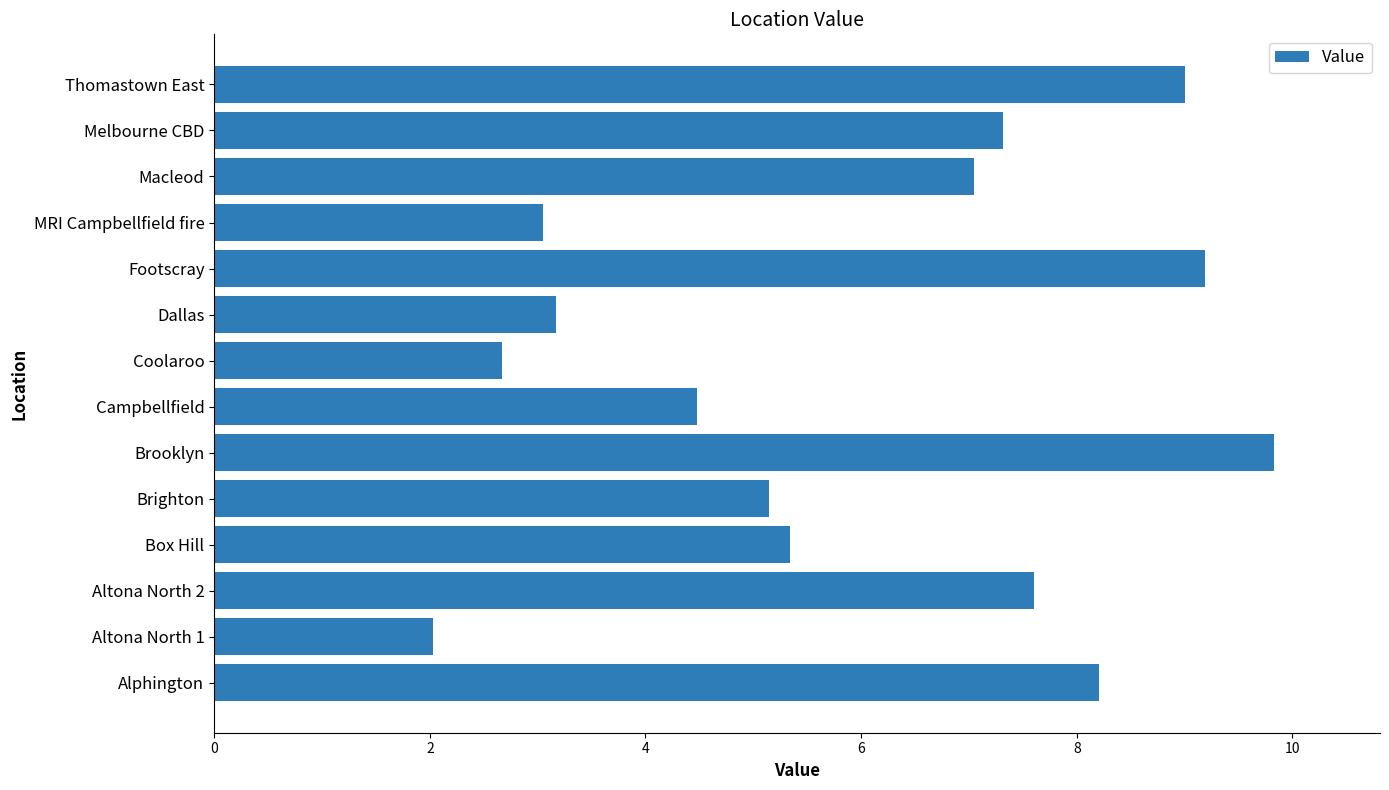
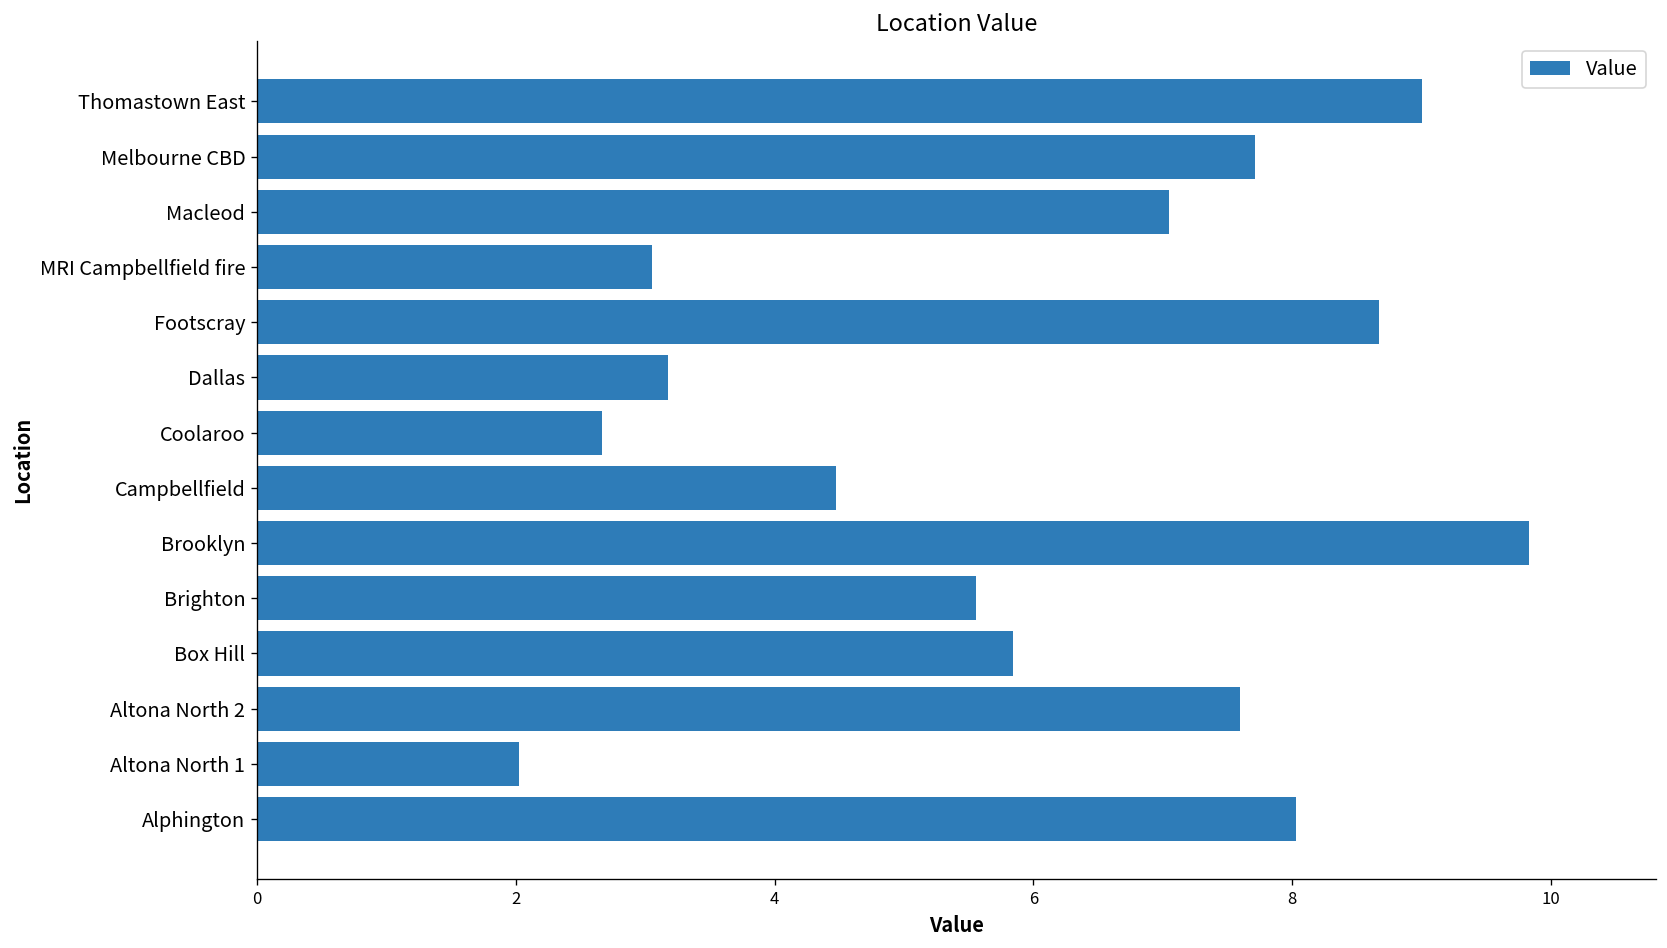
Melbourne CBD: 7.31 -> 7.71
Footscray: 9.19 -> 8.67
Brighton: 5.15 -> 5.56
Box Hill: 5.34 -> 5.84
Alphington: 8.21 -> 8.03
